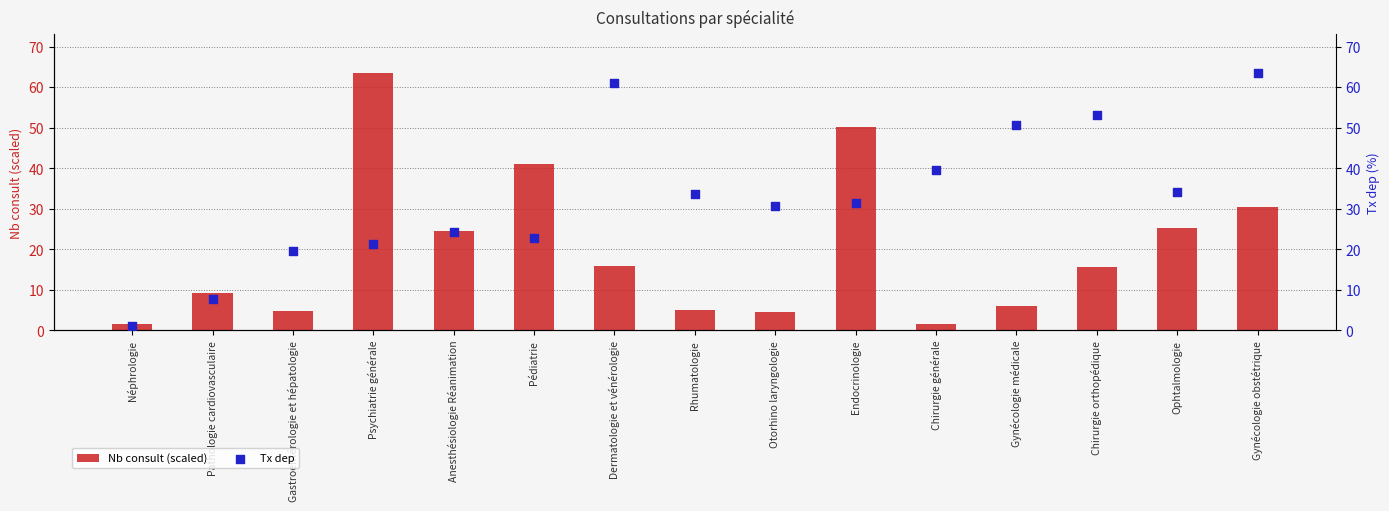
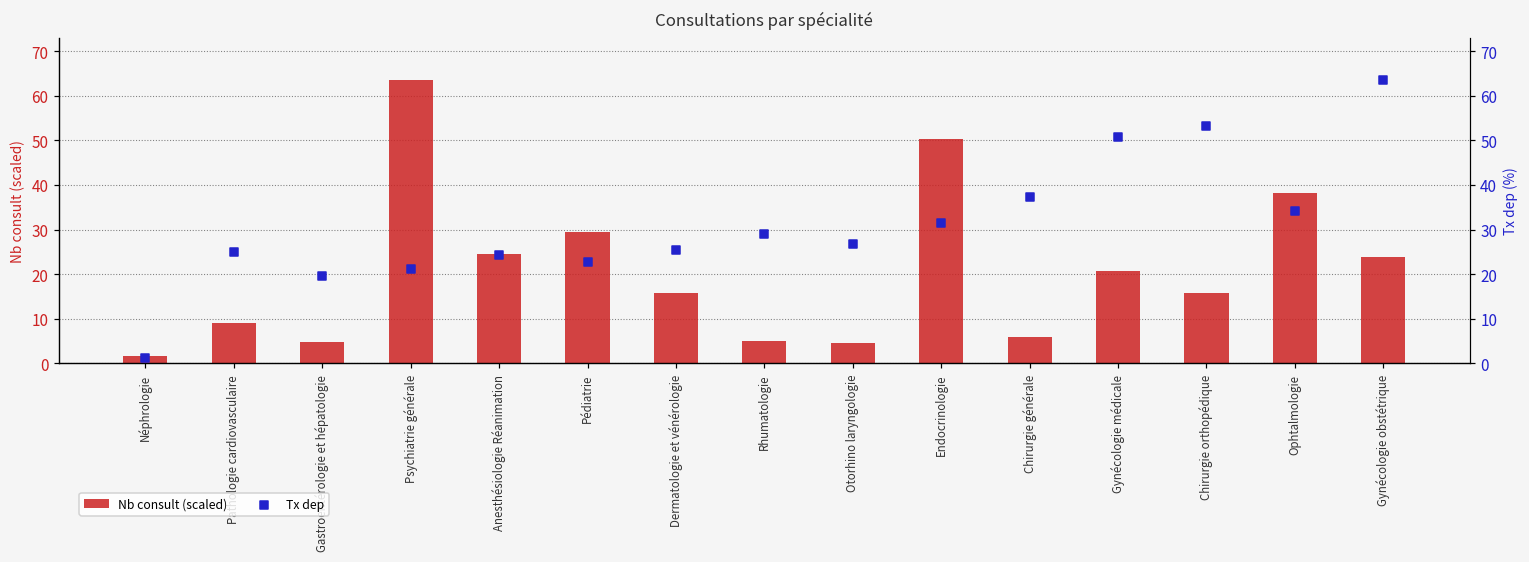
Nb consult (scaled), Pédiatrie: 41 -> 29
Nb consult (scaled), Chirurgie générale: 2 -> 6
Nb consult (scaled), Gynécologie médicale: 6 -> 21
Nb consult (scaled), Ophtalmologie: 25 -> 38
Nb consult (scaled), Gynécologie obstétrique: 30 -> 24
Tx dep, Pathologie cardiovasculaire: 8 -> 25
Tx dep, Dermatologie et vénérologie: 61 -> 25
Tx dep, Rhumatologie: 34 -> 29
Tx dep, Otorhino laryngologie: 31 -> 27
Tx dep, Chirurgie générale: 40 -> 37
